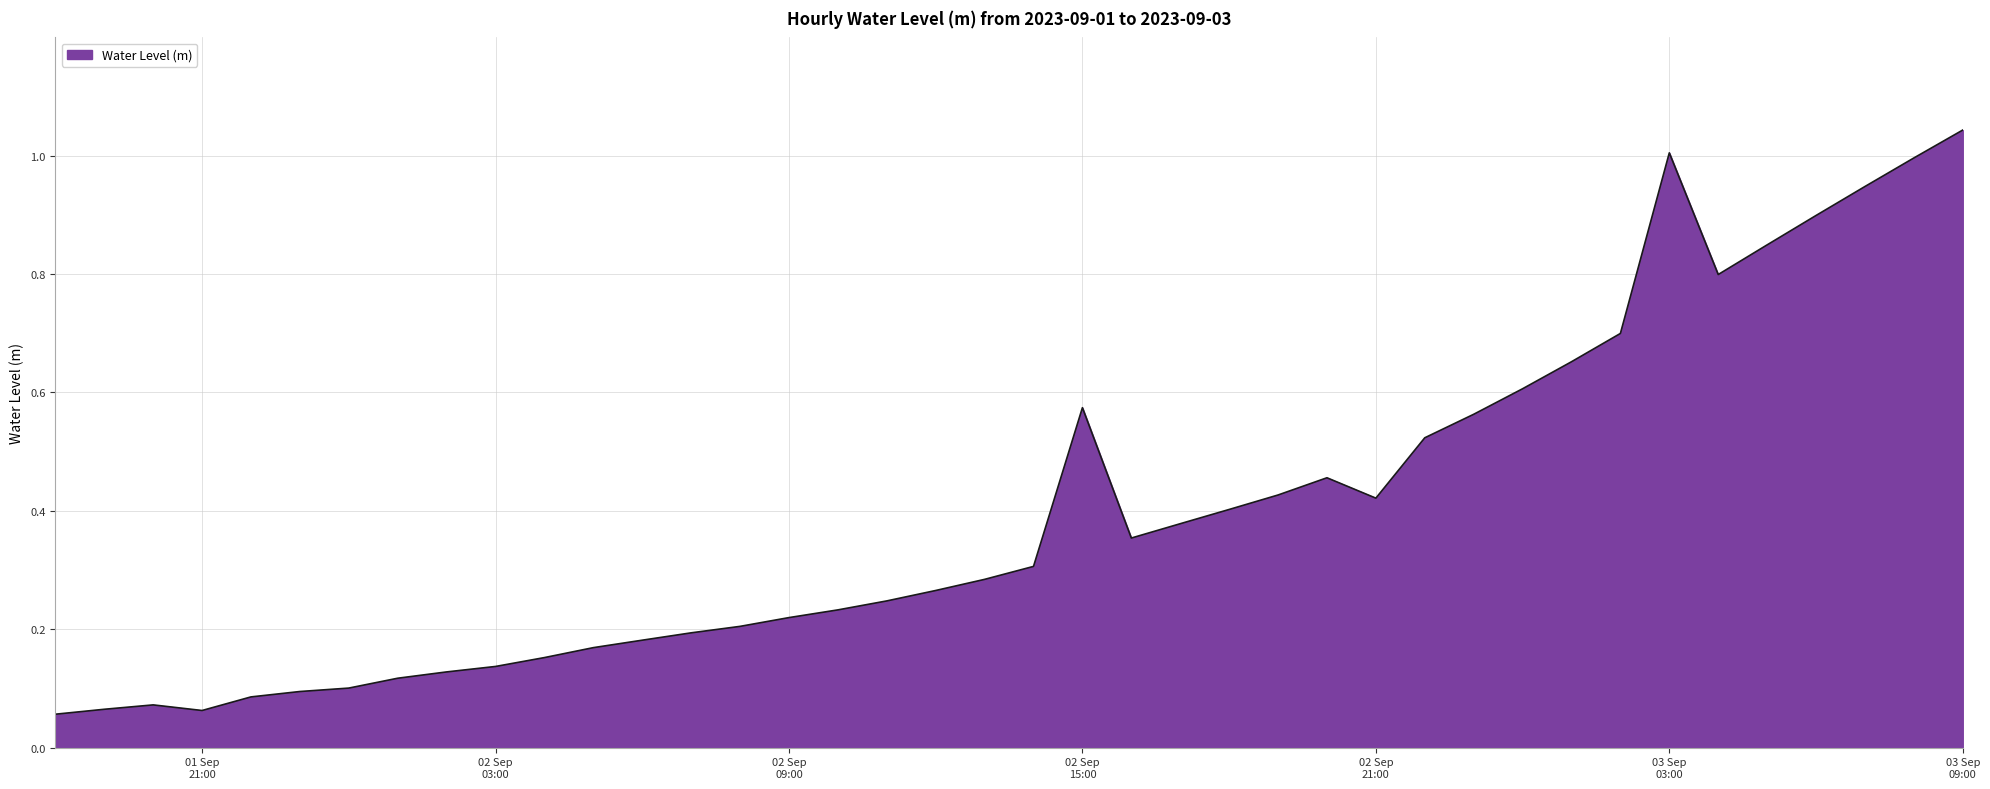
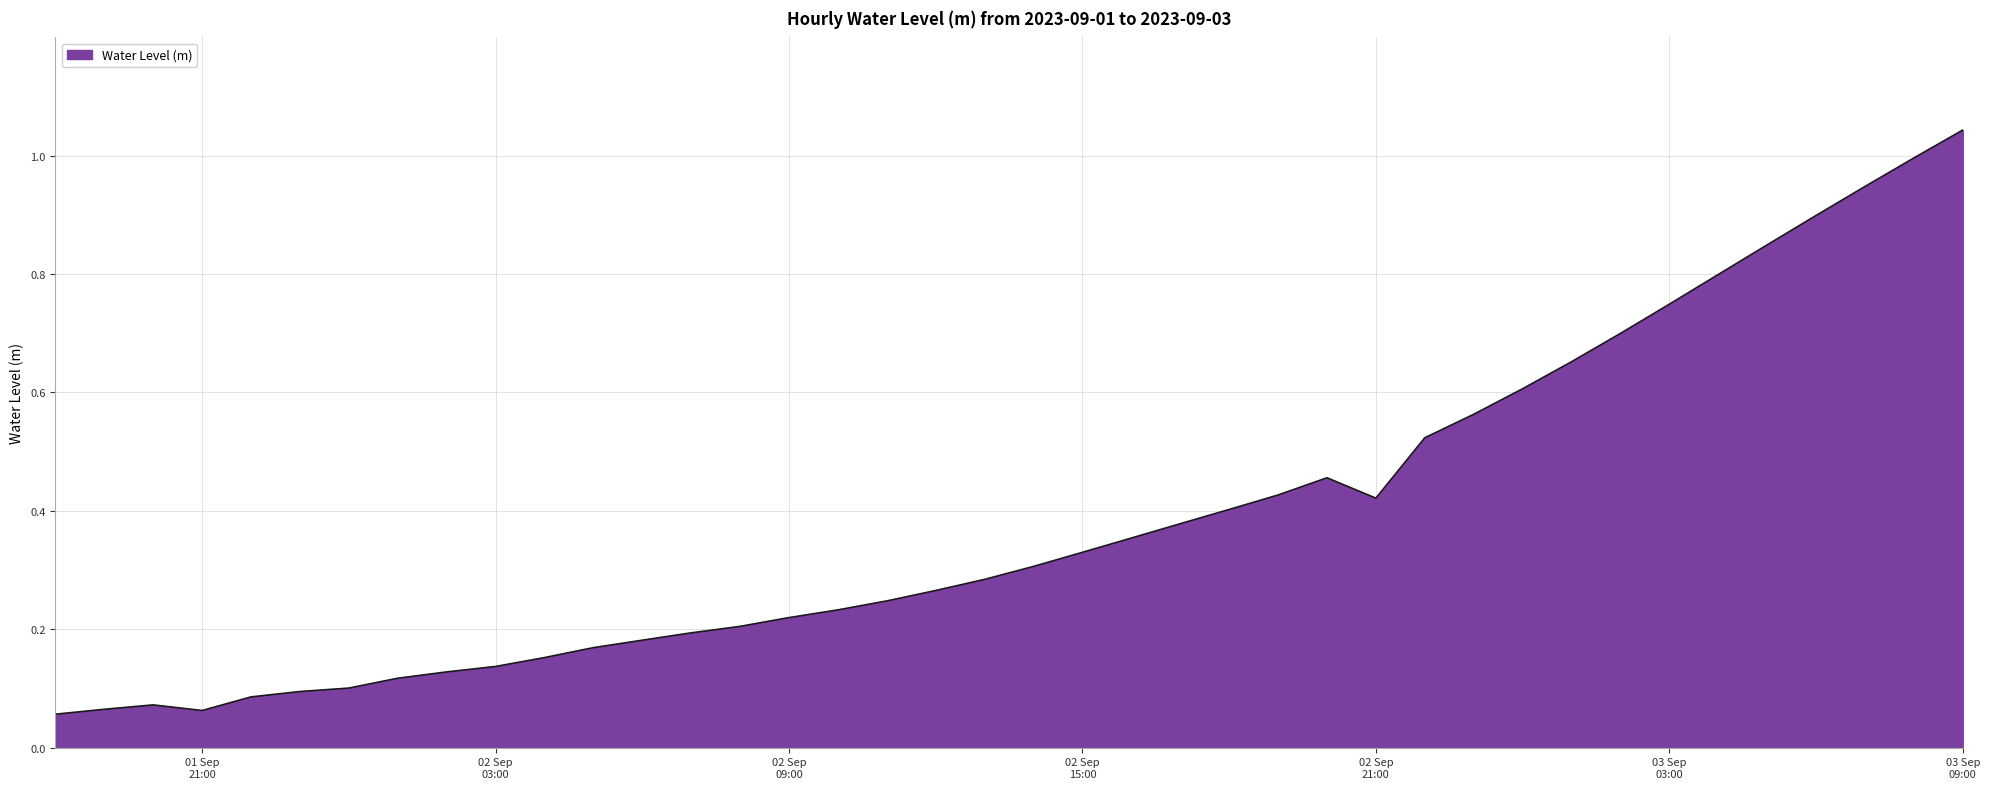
02 Sep 15:00: 0.57 -> 0.33
03 Sep 03:00: 1.00 -> 0.75
